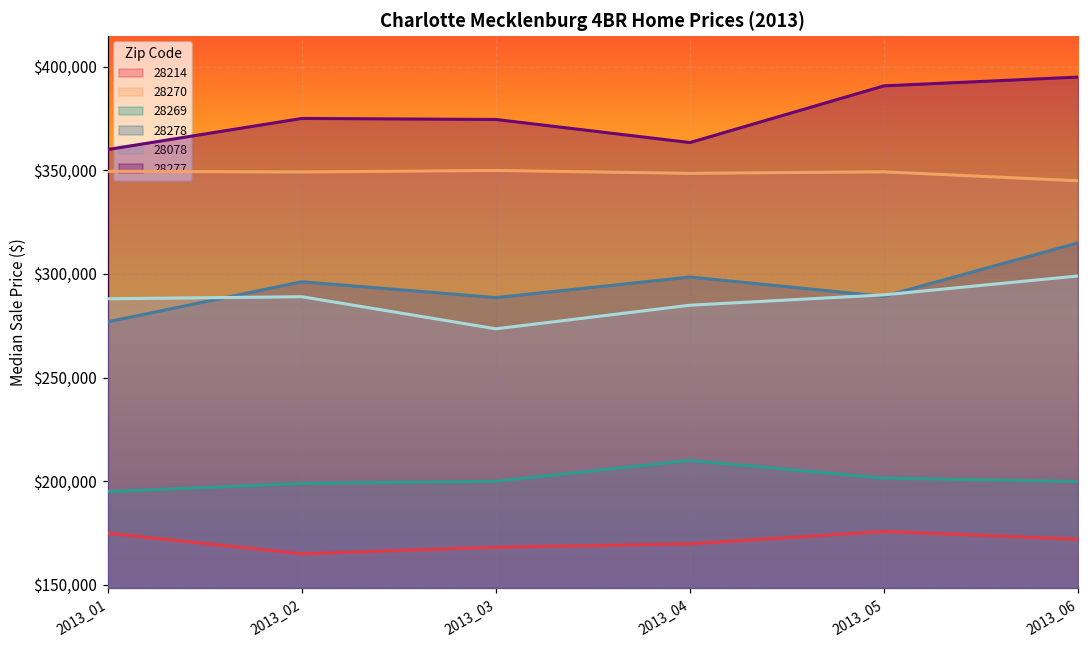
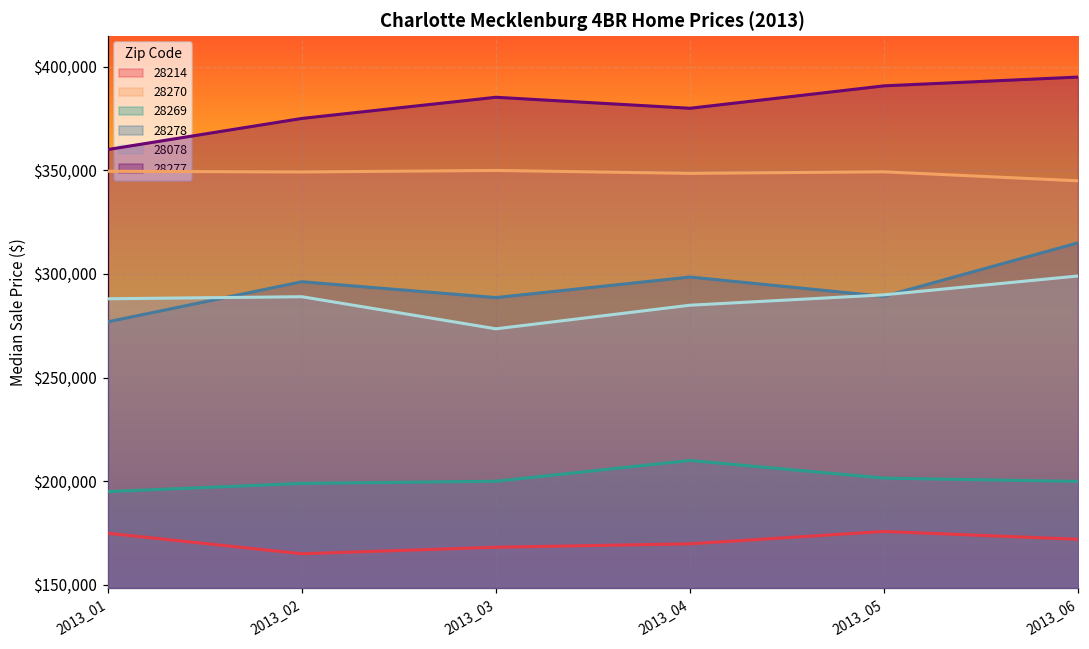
28277, 2013_03: $375,000 -> $385,000
28277, 2013_04: $363,000 -> $380,000
